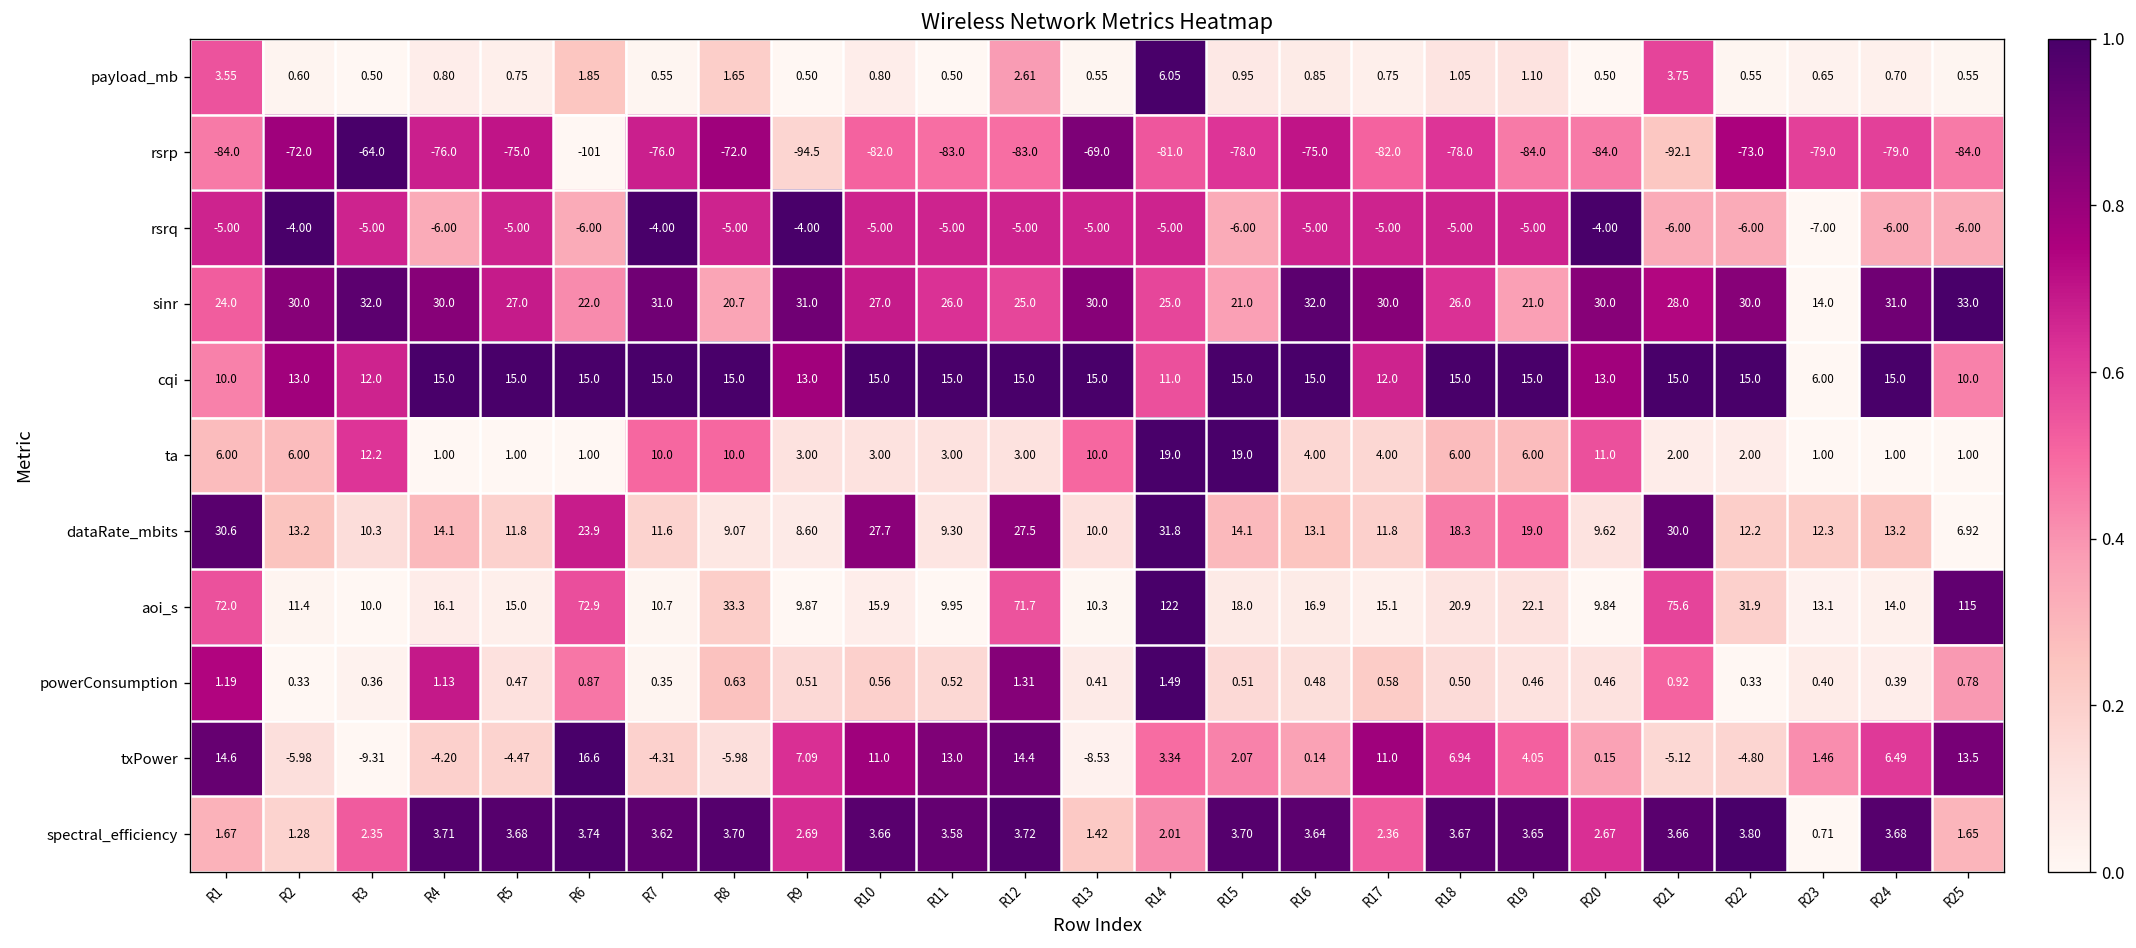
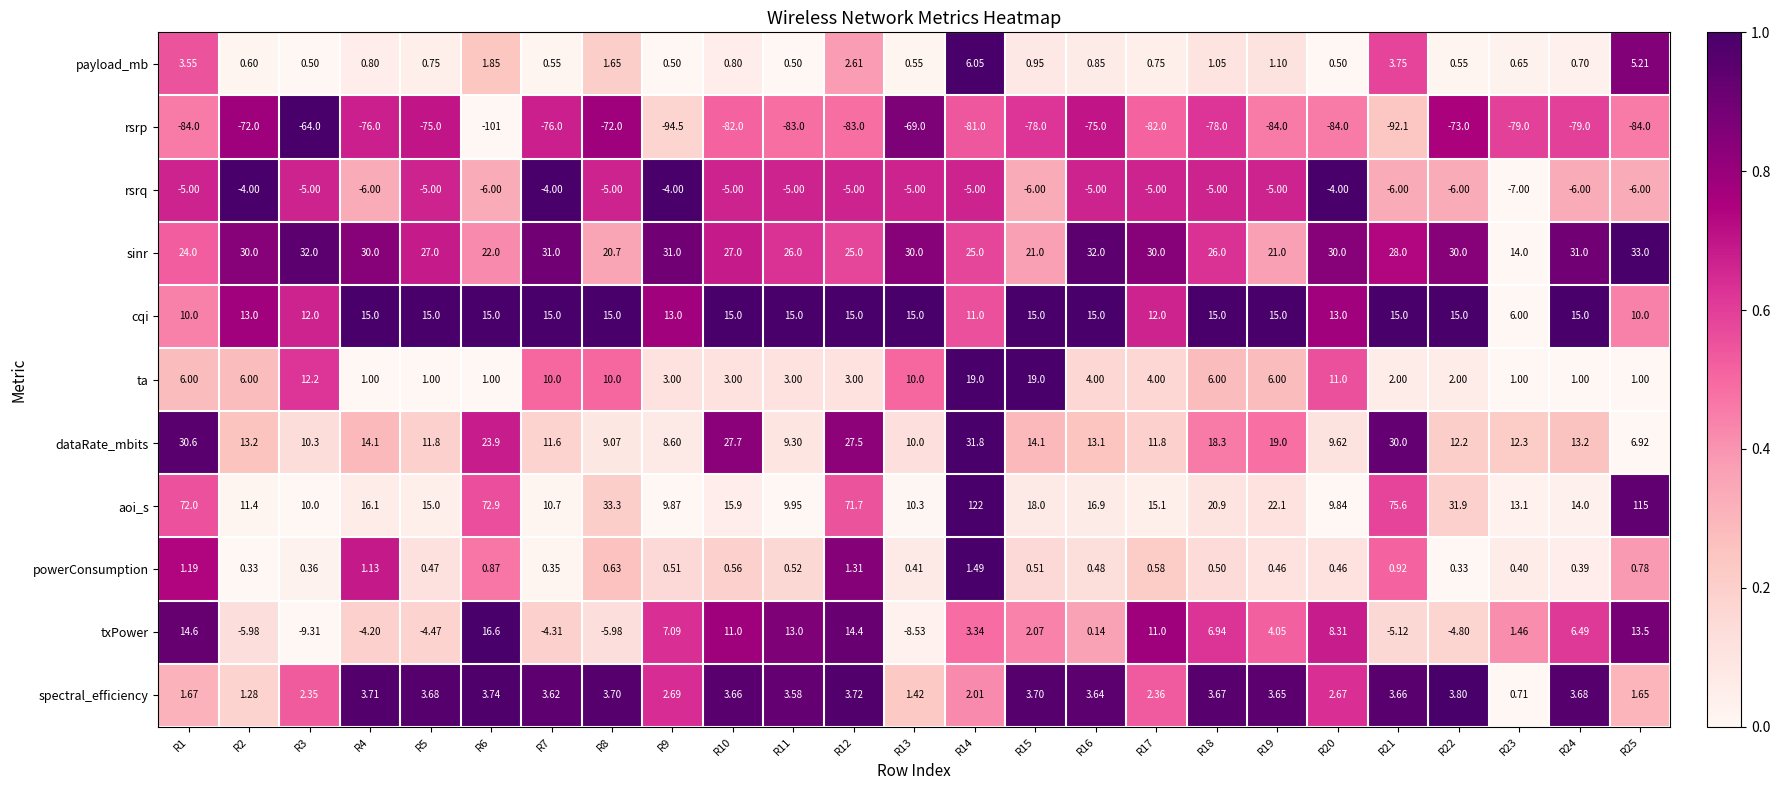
payload_mb, R25: 0.55 -> 5.21
txPower, R20: 0.15 -> 8.31
